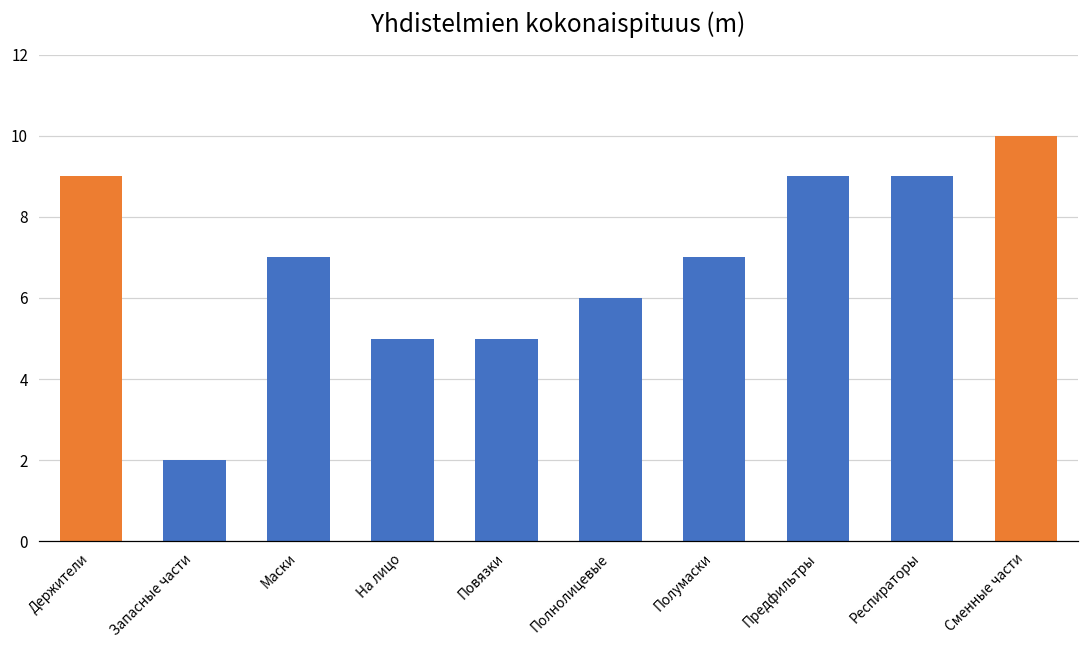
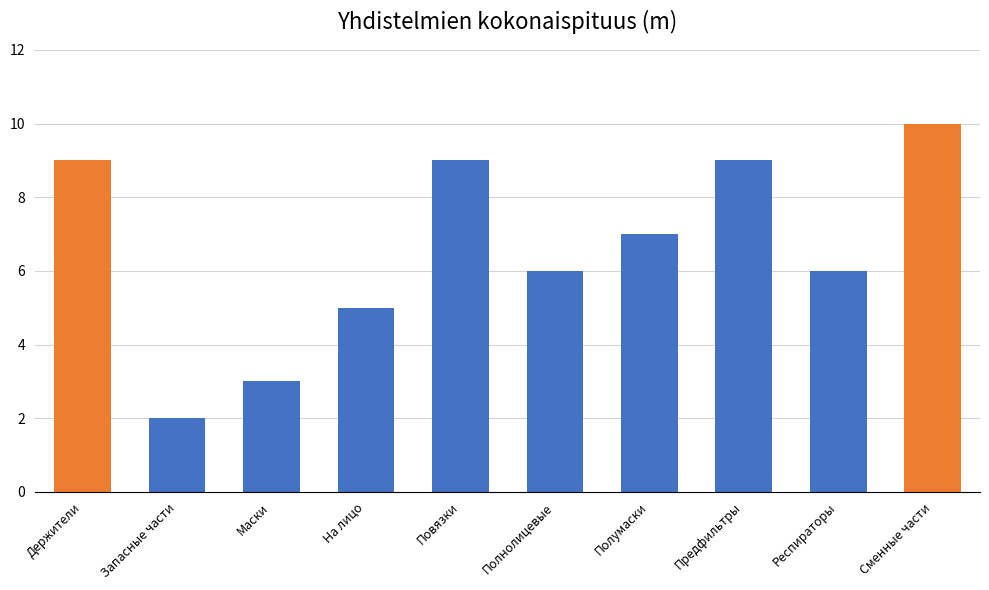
Маски: 7 -> 3
Повязки: 5 -> 9
Респираторы: 9 -> 6
